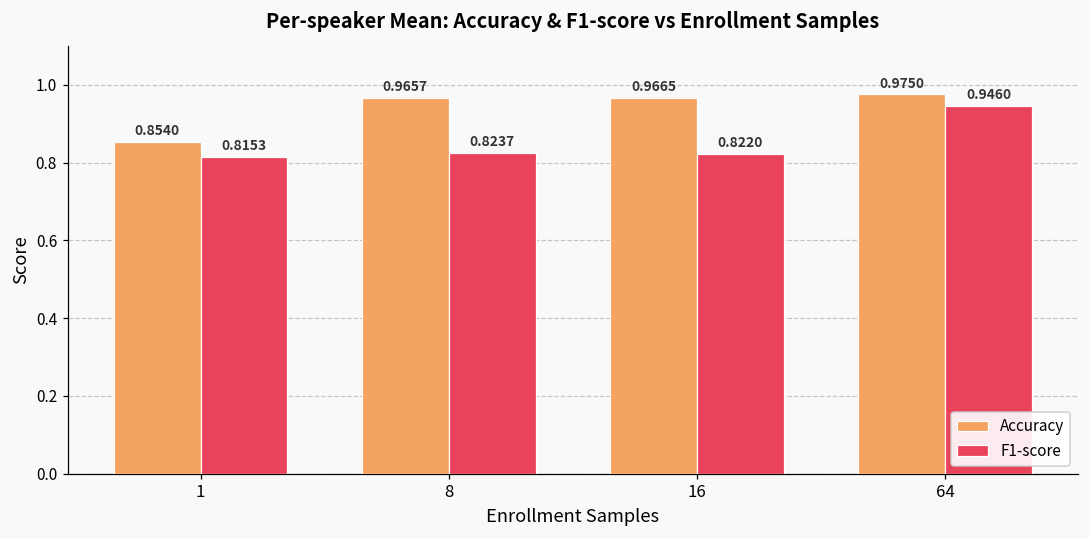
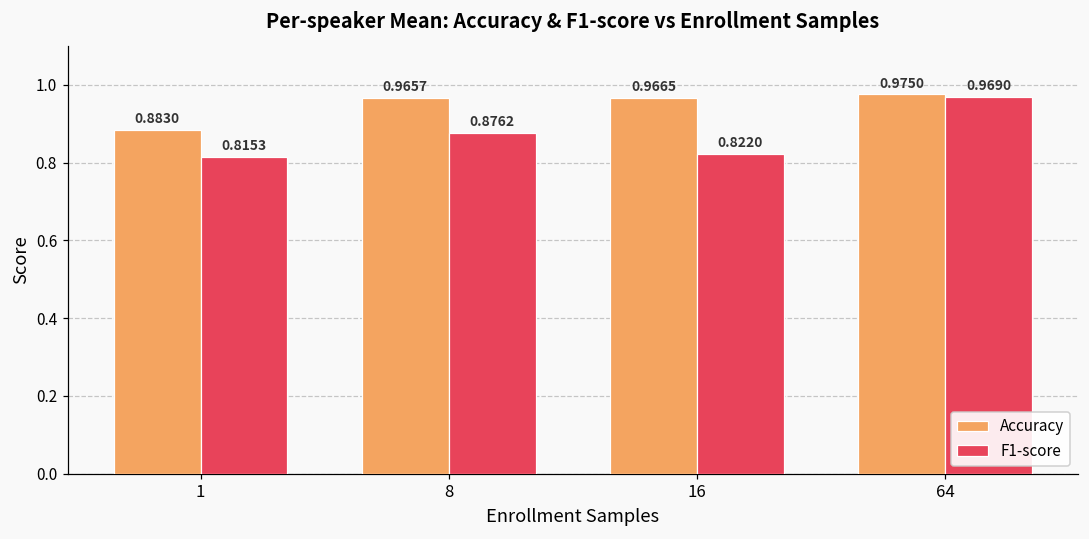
Accuracy, 1: 0.8540 -> 0.8830
F1-score, 8: 0.8237 -> 0.8762
F1-score, 64: 0.9460 -> 0.9690
